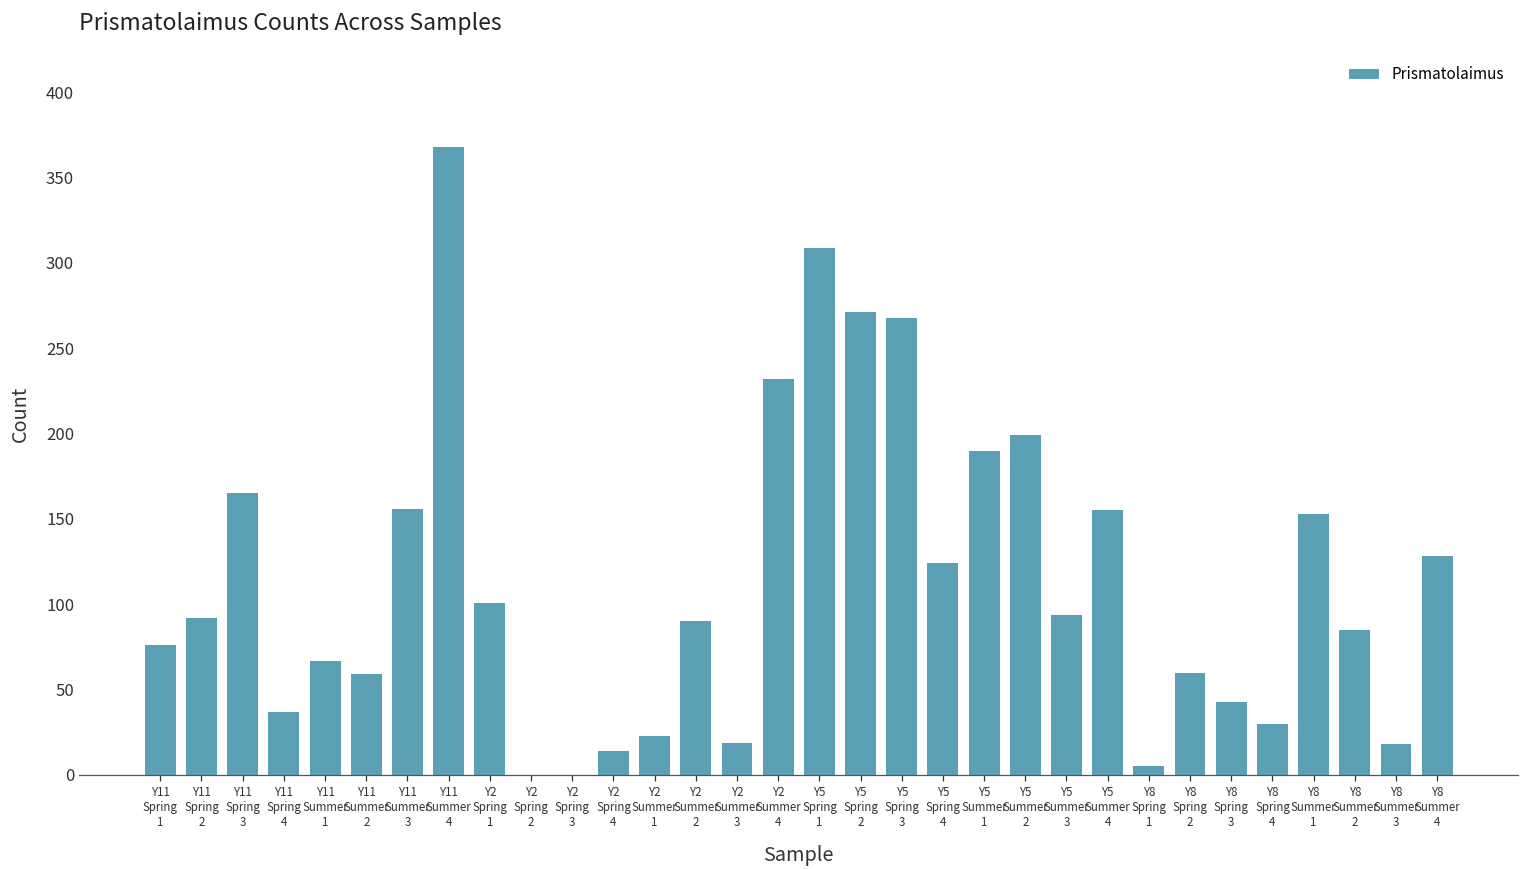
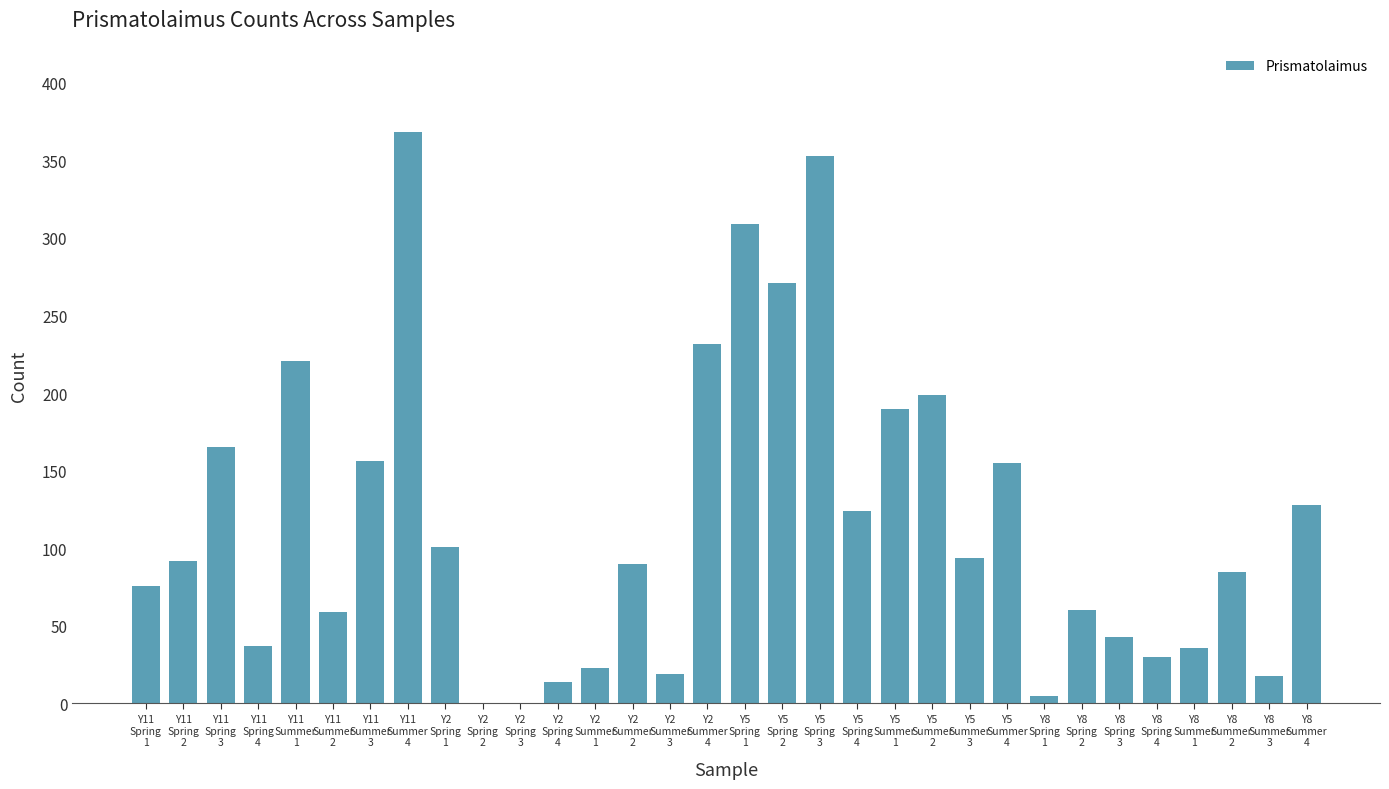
Y11 Summer 1: 67 -> 221
Y5 Spring 3: 268 -> 353
Y8 Summer 1: 153 -> 36
